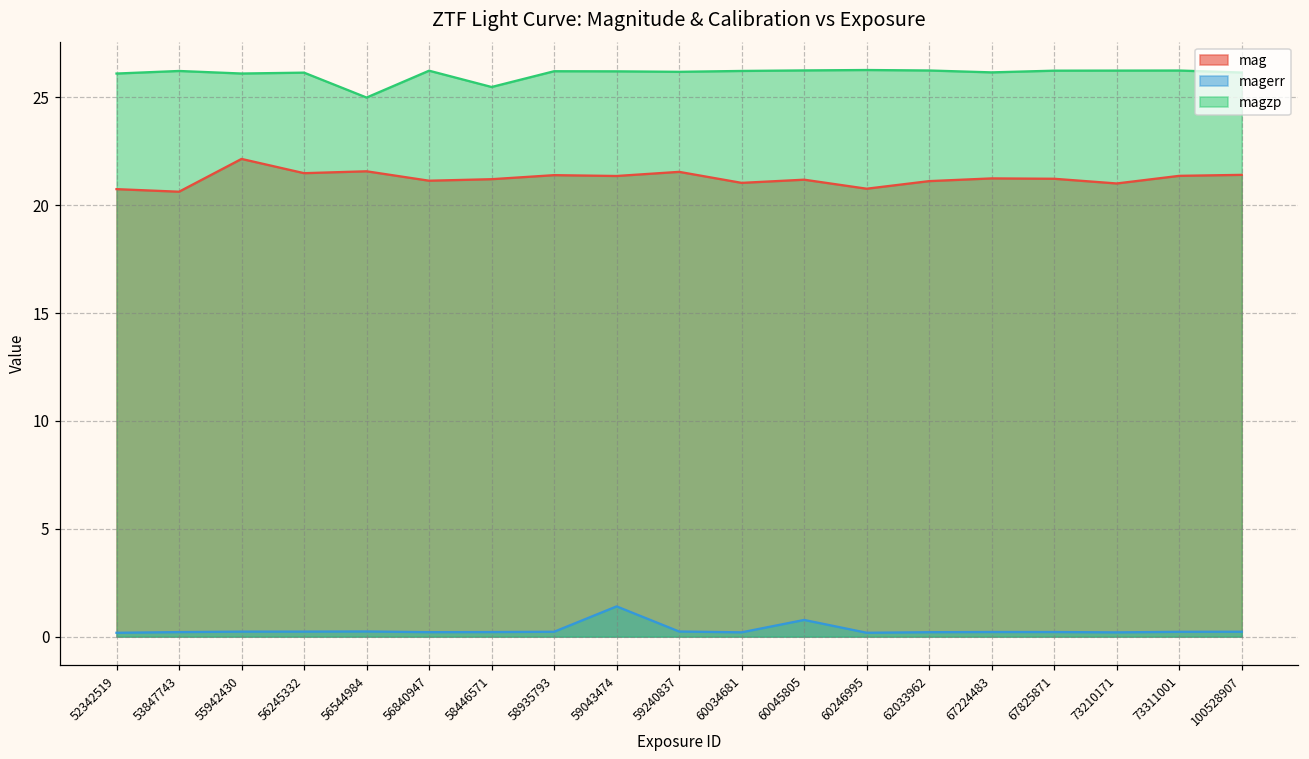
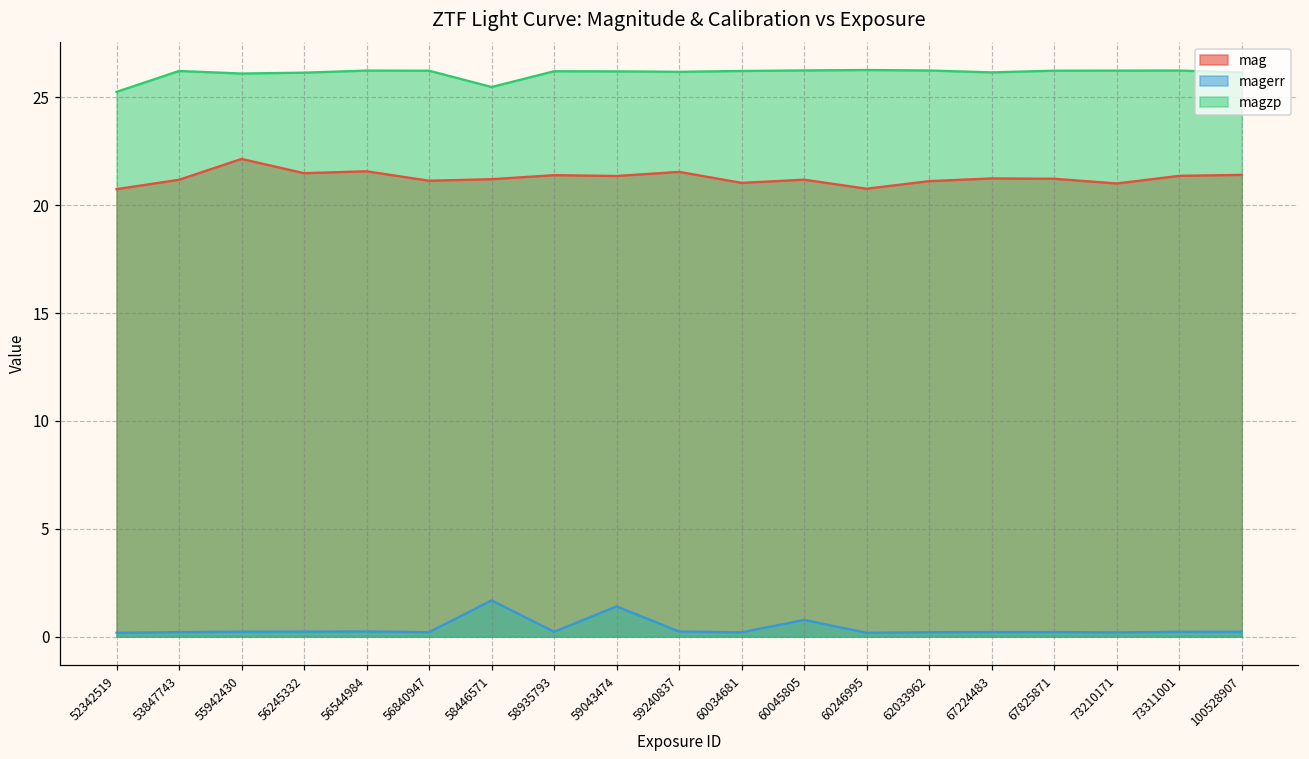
magzp, 52342519: 26.1 -> 25.3
mag, 53847743: 20.6 -> 21.2
magzp, 56544984: 25.0 -> 26.2
magerr, 58446571: 0.2 -> 1.7
